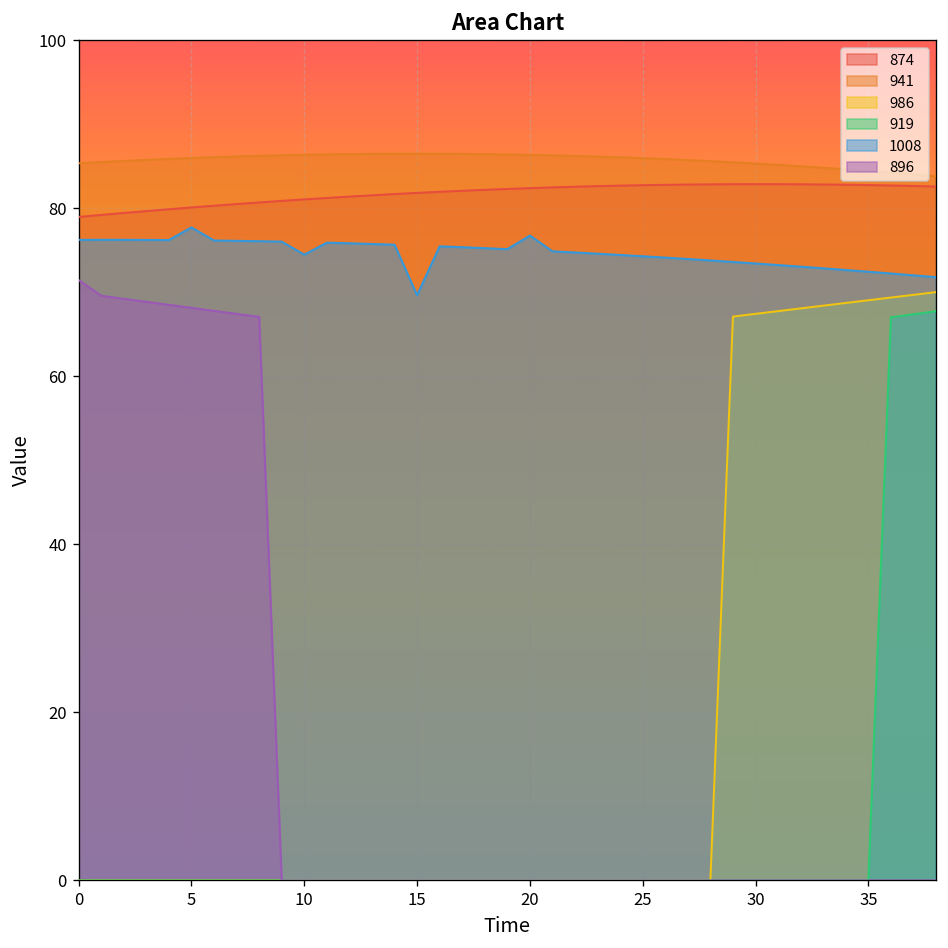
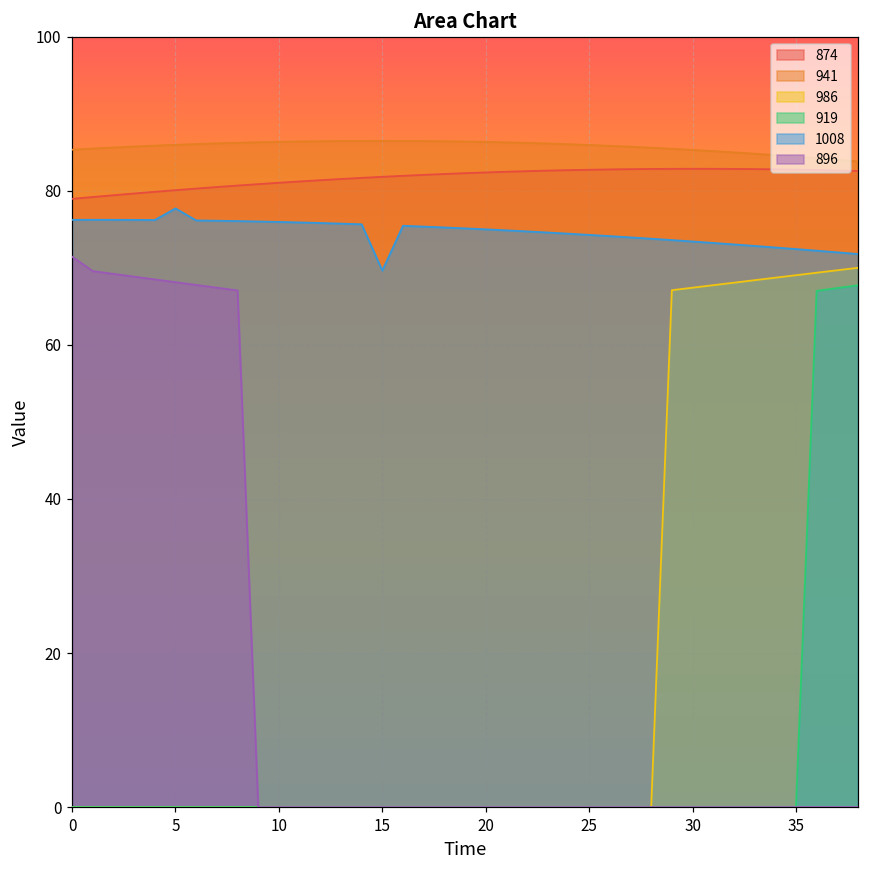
1008, 10: 74 -> 76
1008, 20: 77 -> 75
